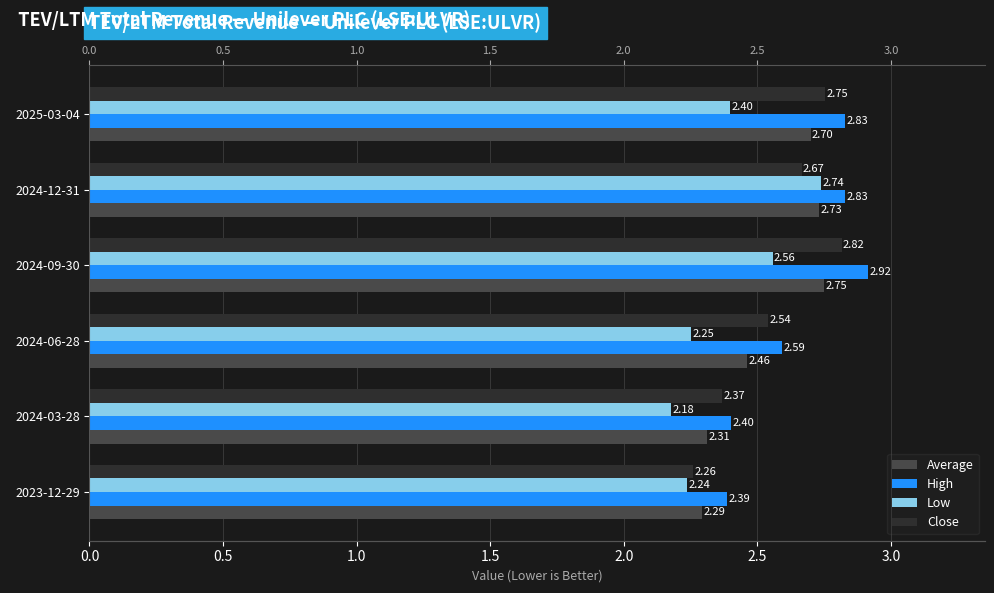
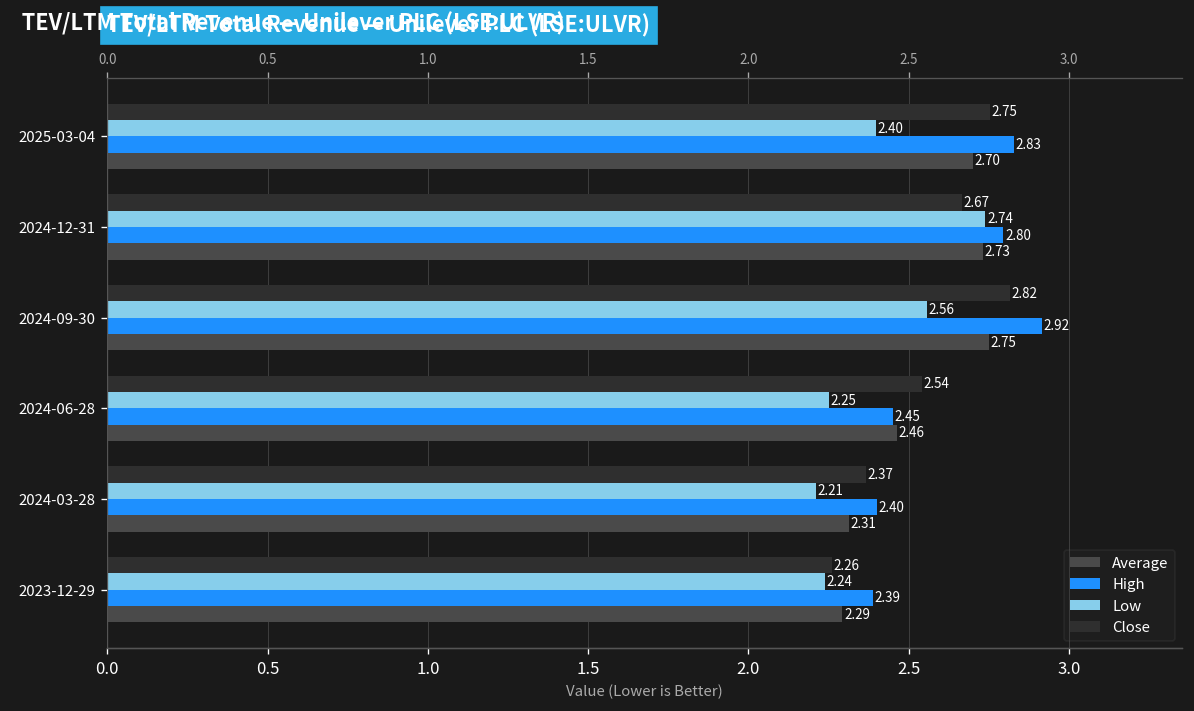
High, 2024-12-31: 2.83 -> 2.80
High, 2024-06-28: 2.59 -> 2.45
Low, 2024-03-28: 2.18 -> 2.21
